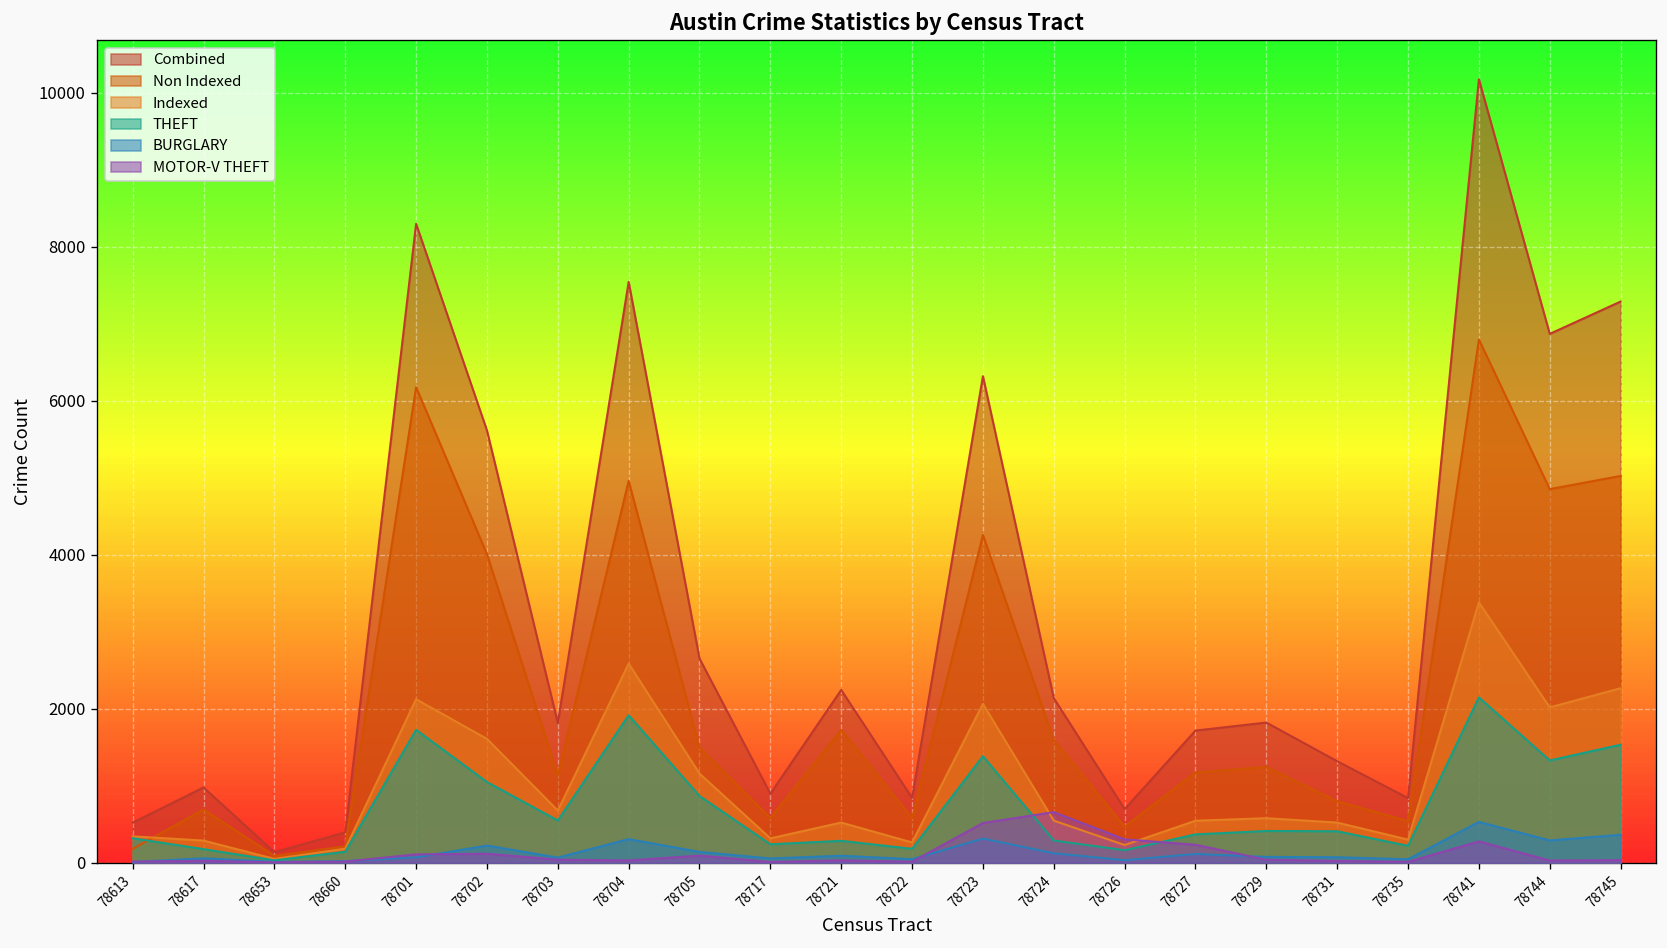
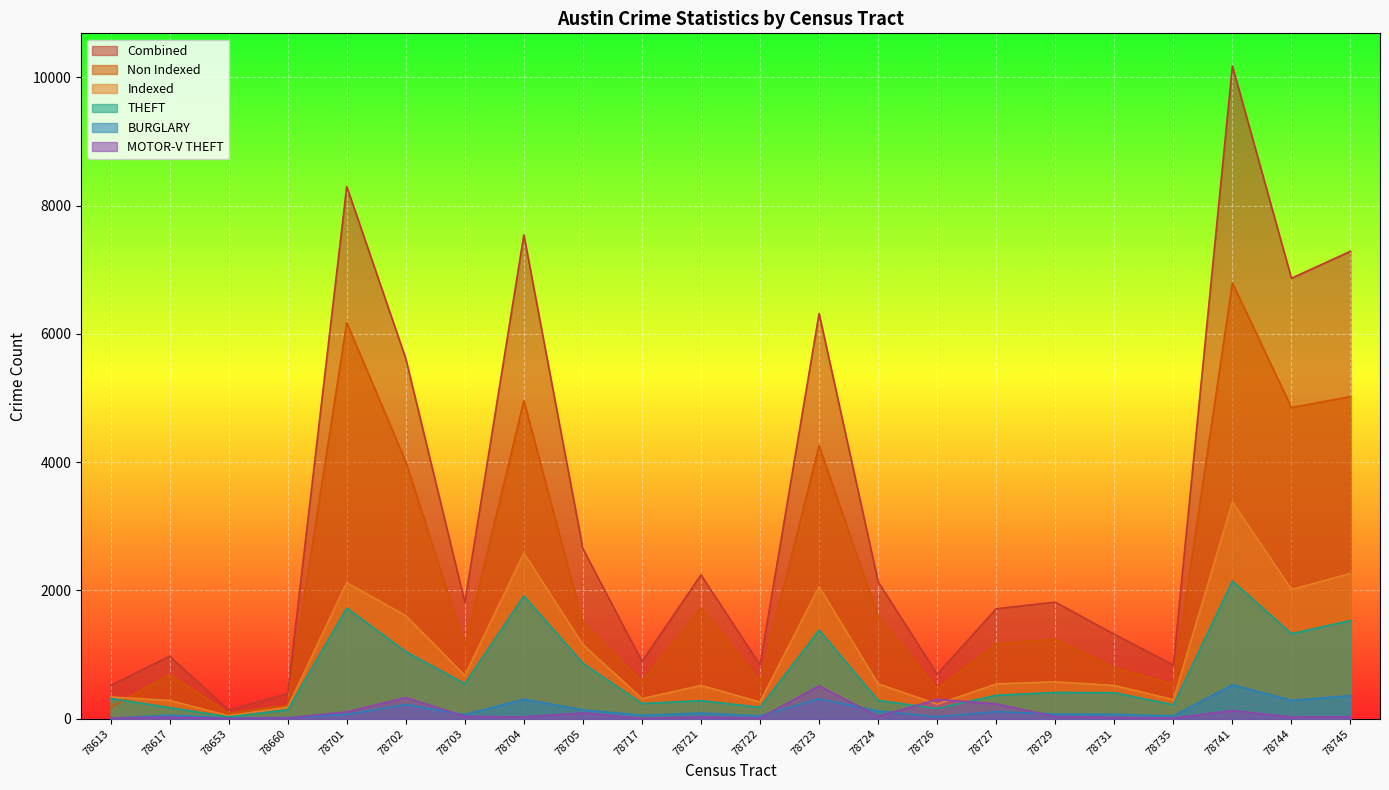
MOTOR-V THEFT, 78702: 100 -> 300
MOTOR-V THEFT, 78724: 700 -> 0
MOTOR-V THEFT, 78741: 300 -> 100
